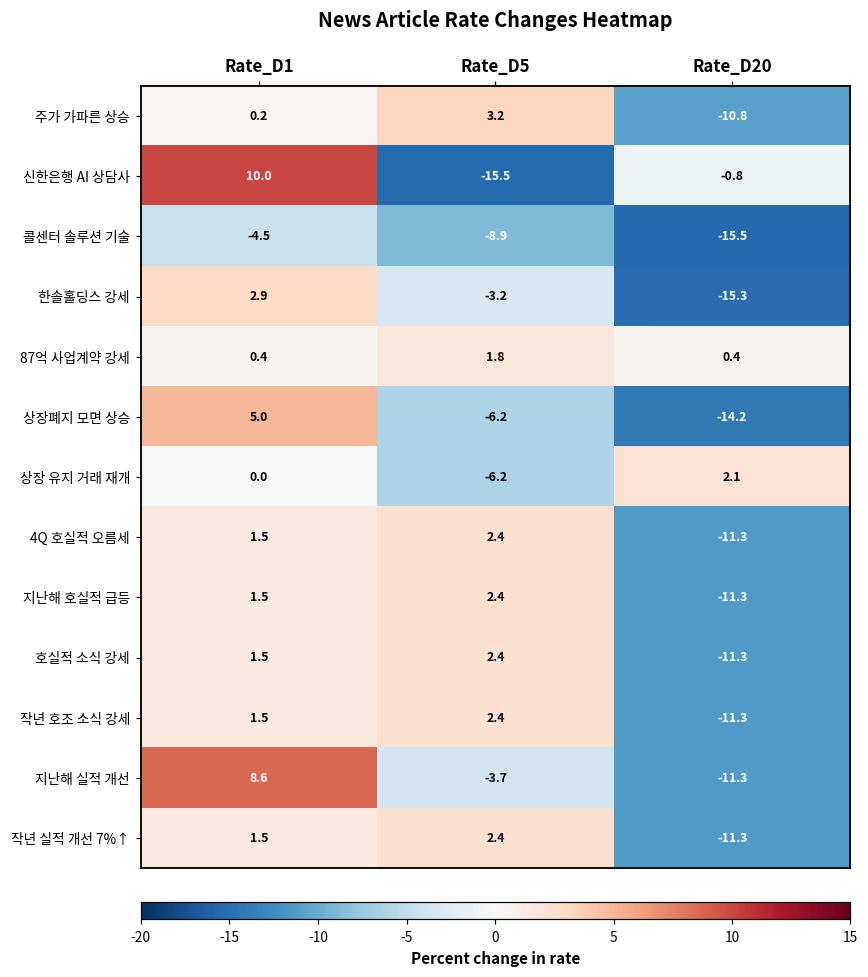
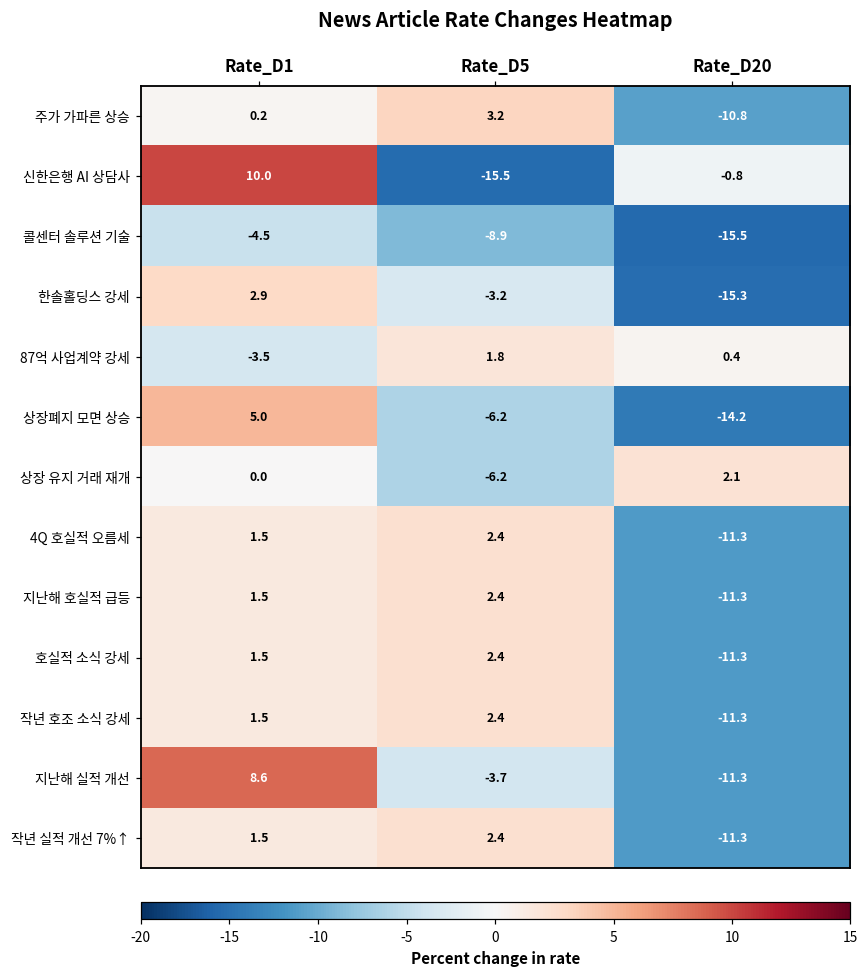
87억 사업계약 강세, Rate_D1: 0.4 -> -3.5
